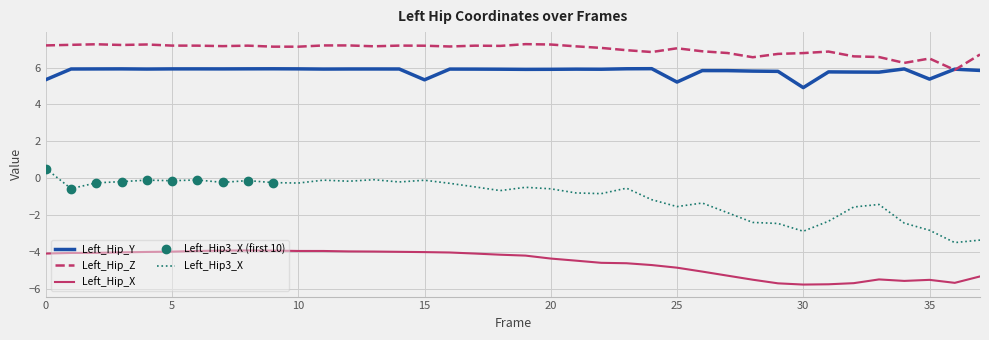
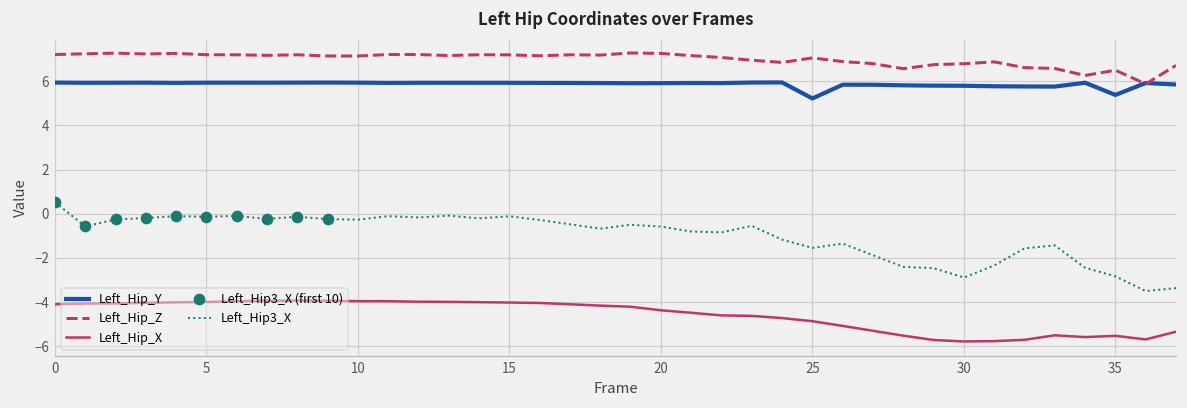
Left_Hip_Y, 0: 5.3 -> 5.9
Left_Hip_Y, 15: 5.3 -> 5.9
Left_Hip_Y, 30: 4.9 -> 5.8
